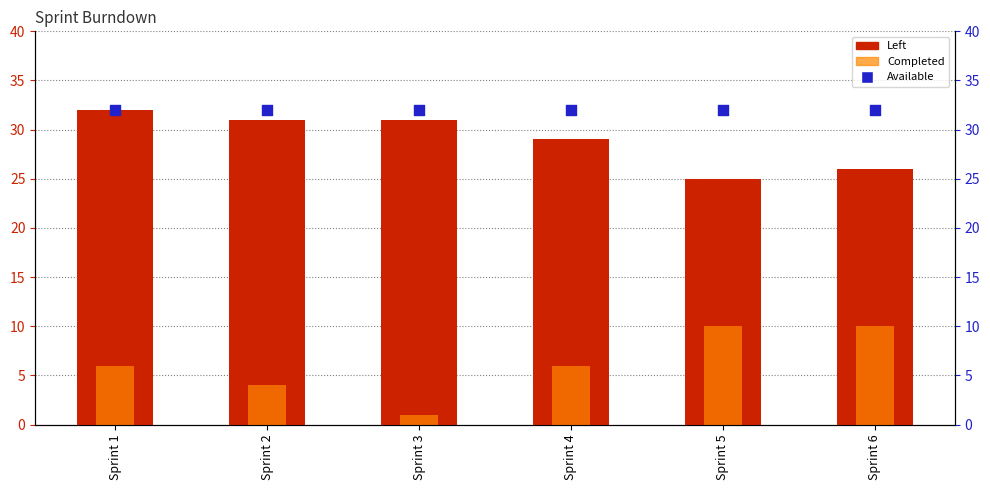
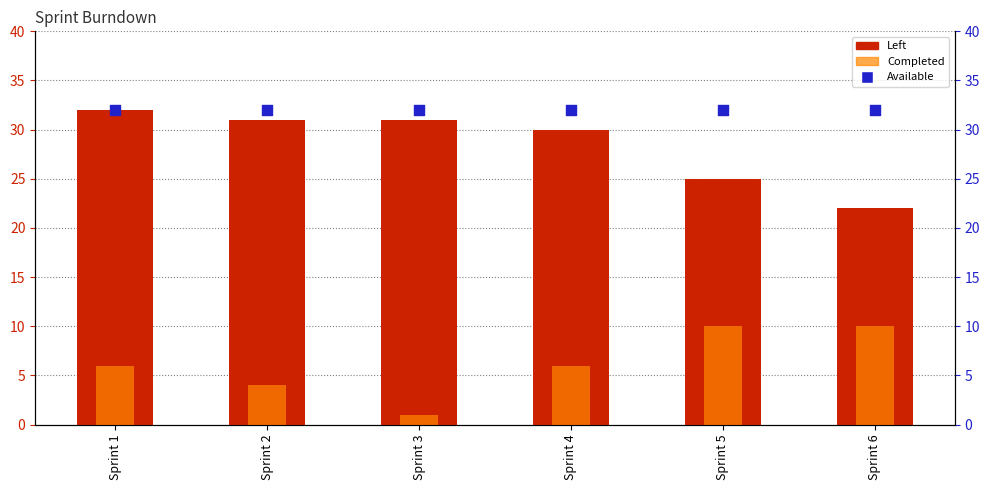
Left, Sprint 4: 29 -> 30
Left, Sprint 6: 26 -> 22
